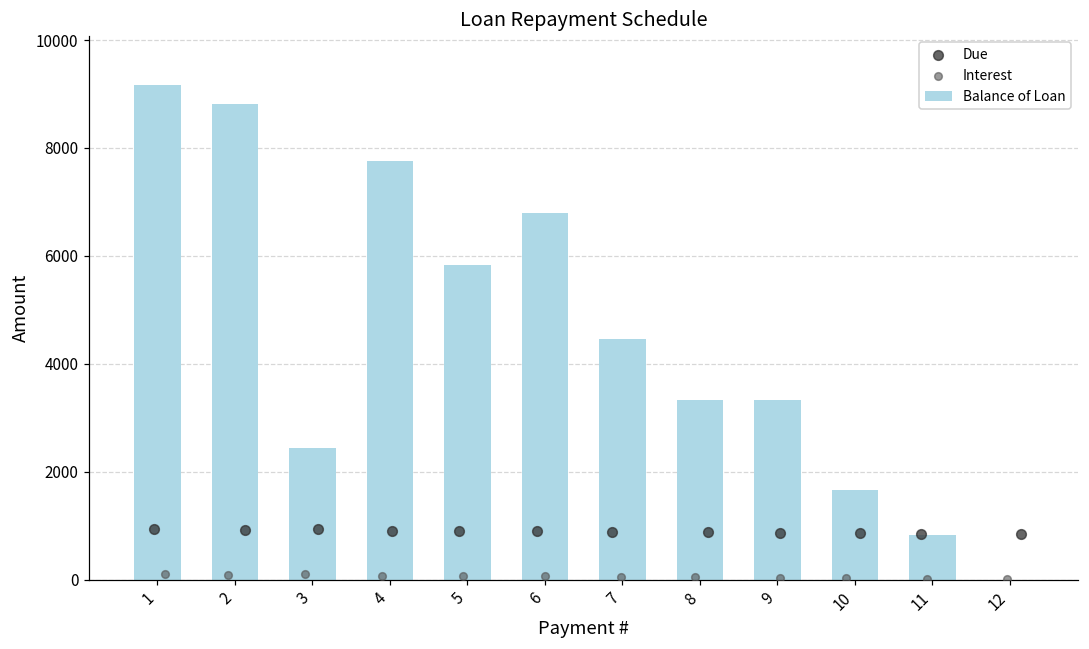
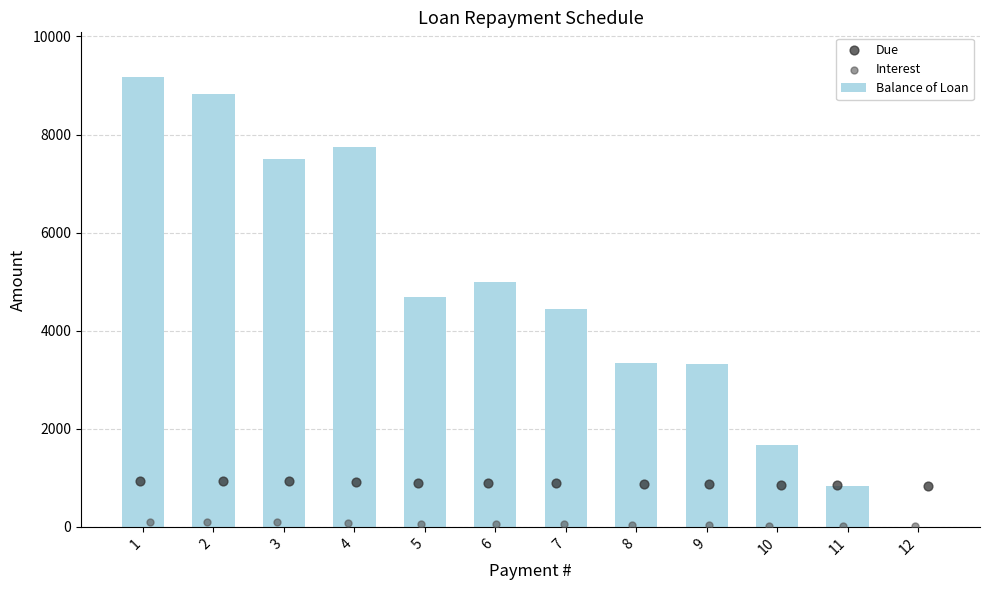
Balance of Loan, 3: 2400 -> 7500
Balance of Loan, 5: 5800 -> 4700
Balance of Loan, 6: 6800 -> 5000
